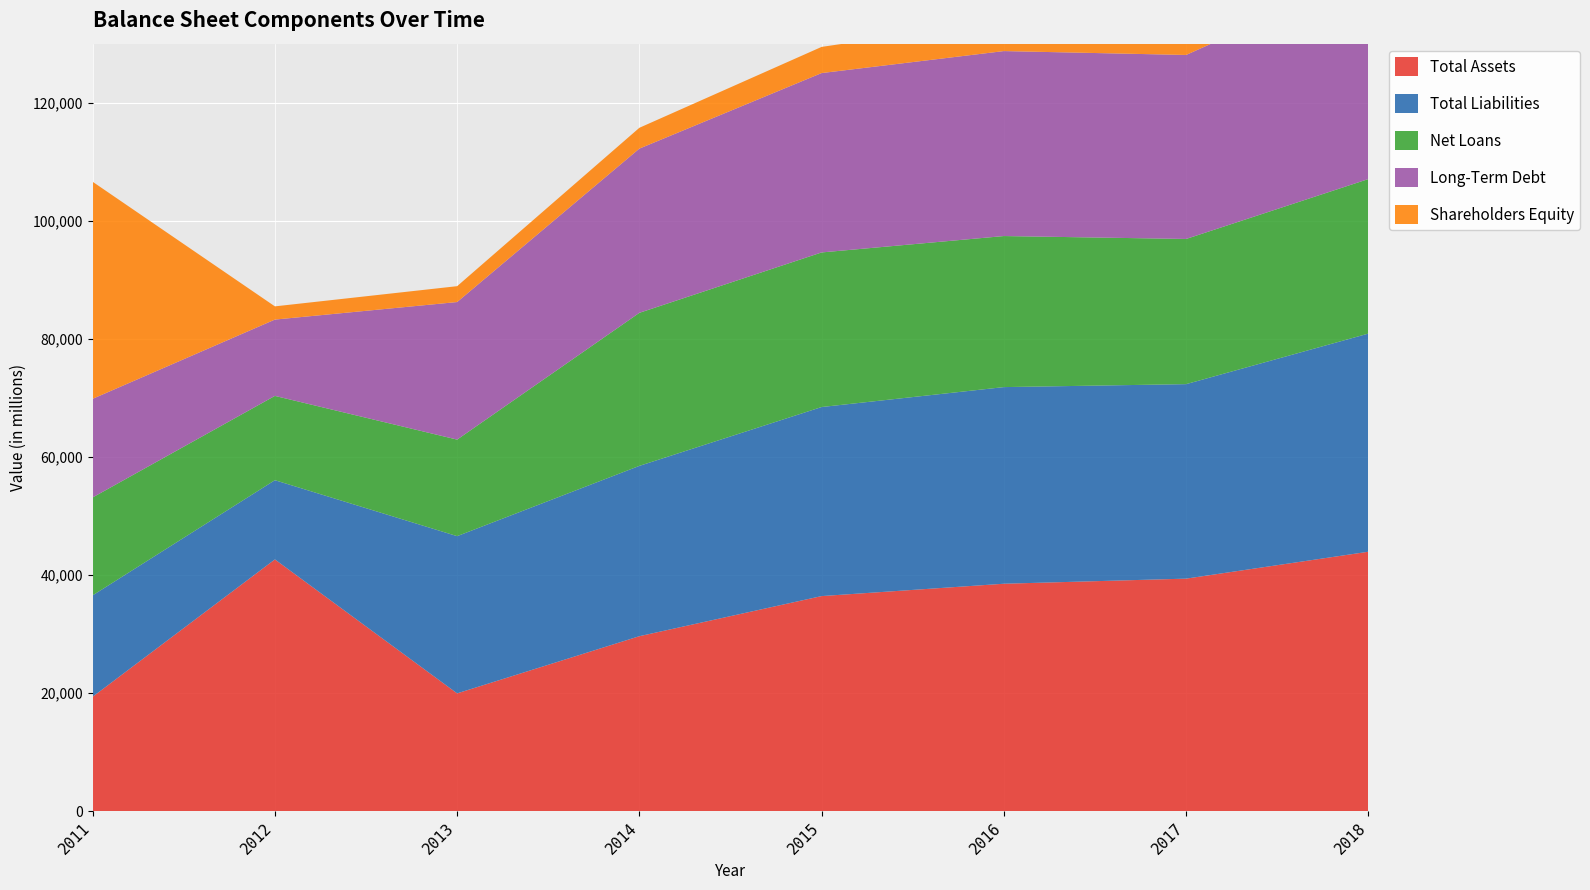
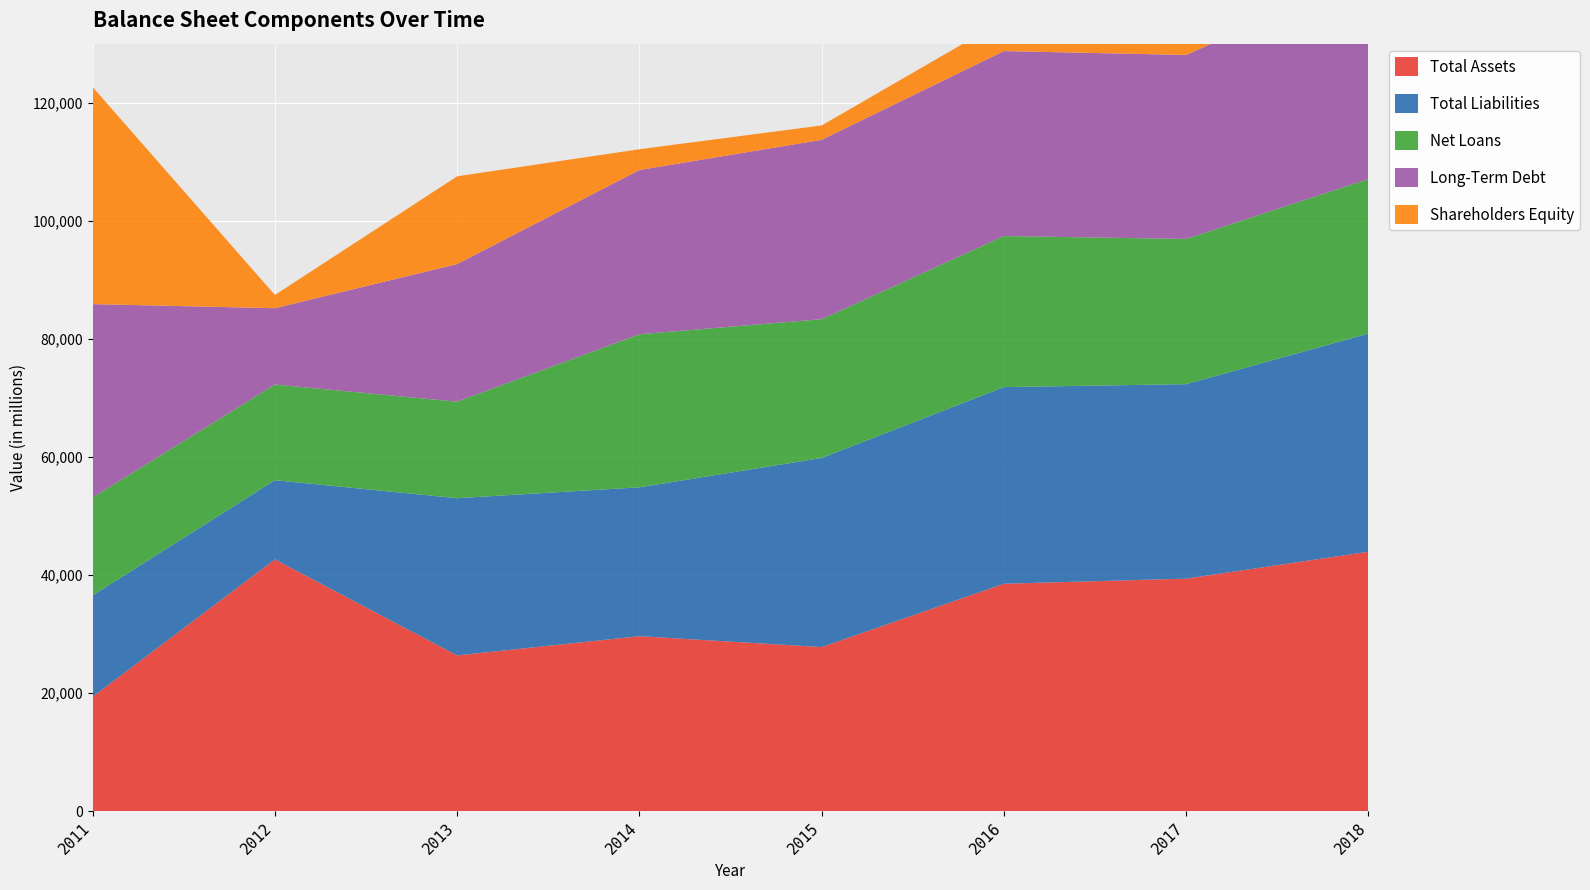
Long-Term Debt, 2011: 17,000 -> 33,000
Net Loans, 2012: 14,000 -> 16,000
Total Assets, 2013: 20,000 -> 26,000
Shareholders Equity, 2013: 3,000 -> 15,000
Total Liabilities, 2014: 29,000 -> 25,000
Total Assets, 2015: 36,000 -> 28,000
Net Loans, 2015: 26,000 -> 24,000
Shareholders Equity, 2015: 4,000 -> 2,000
